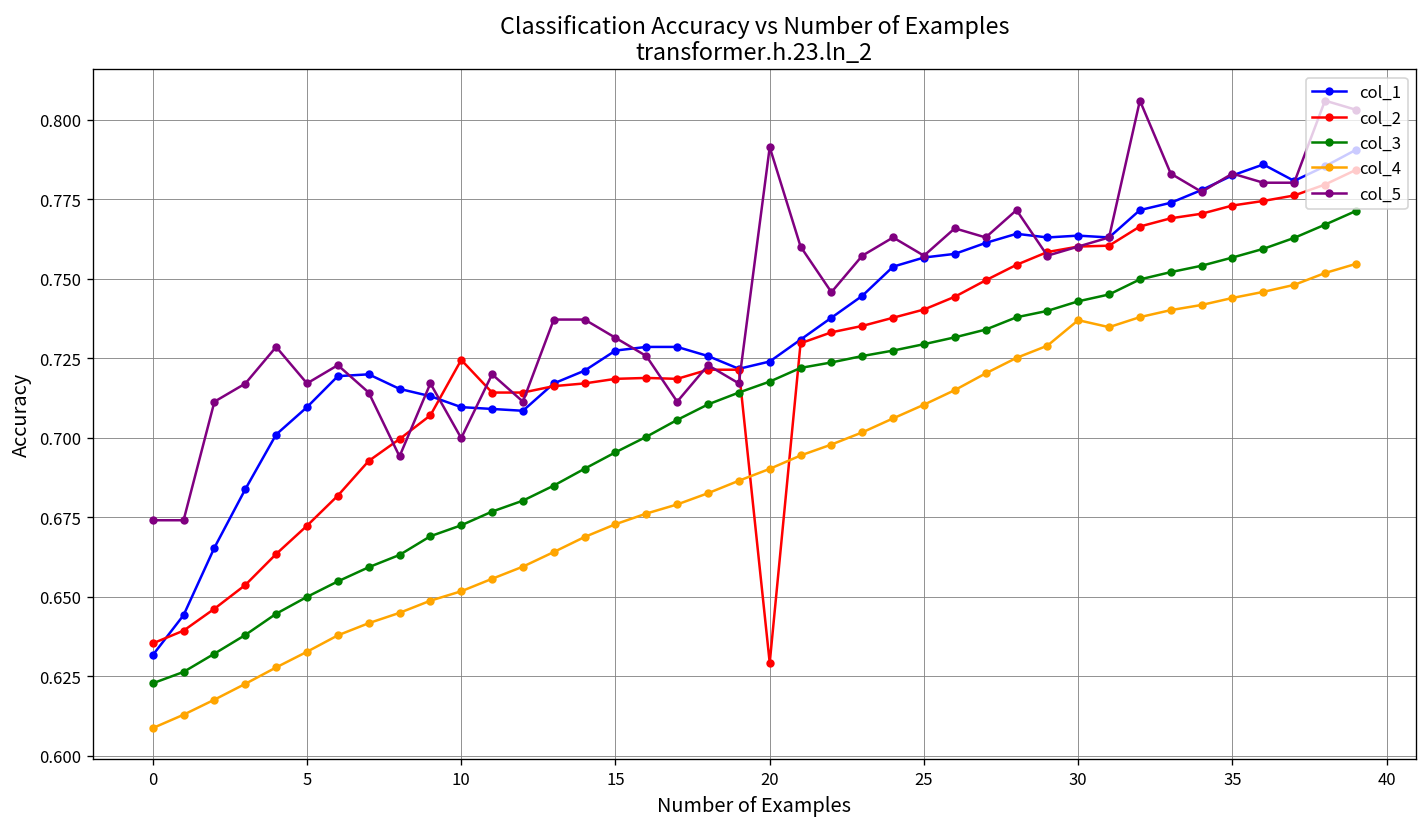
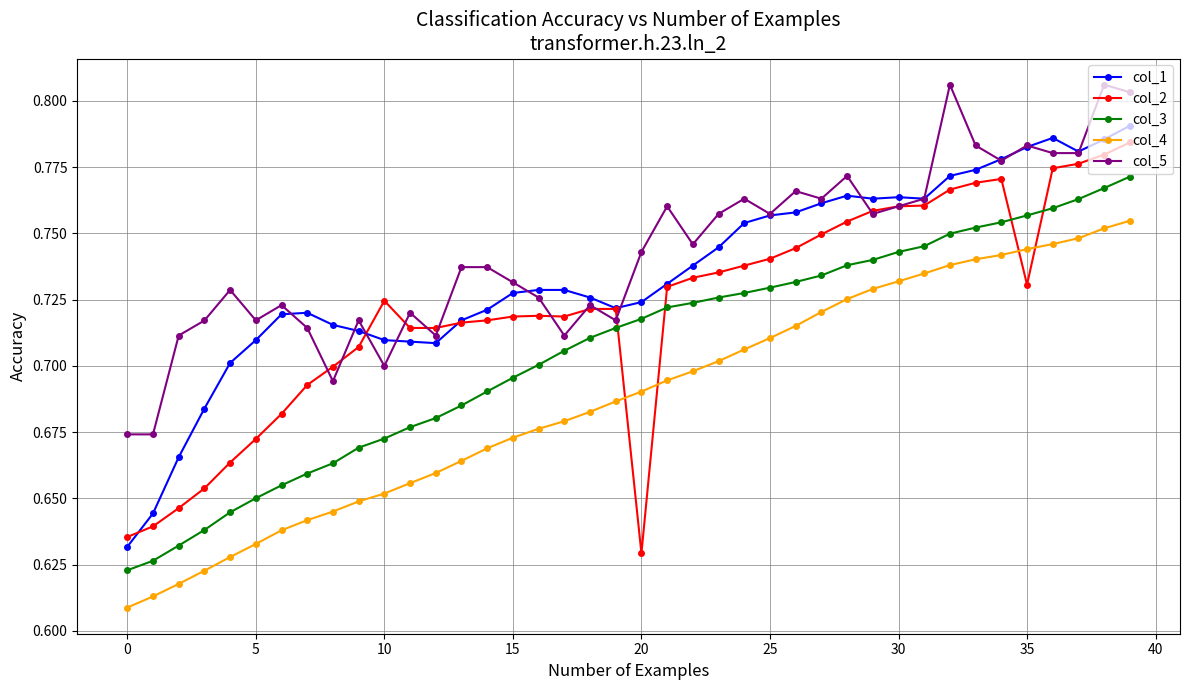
col_5, 20: 0.791 -> 0.743
col_4, 30: 0.737 -> 0.732
col_2, 35: 0.773 -> 0.731
